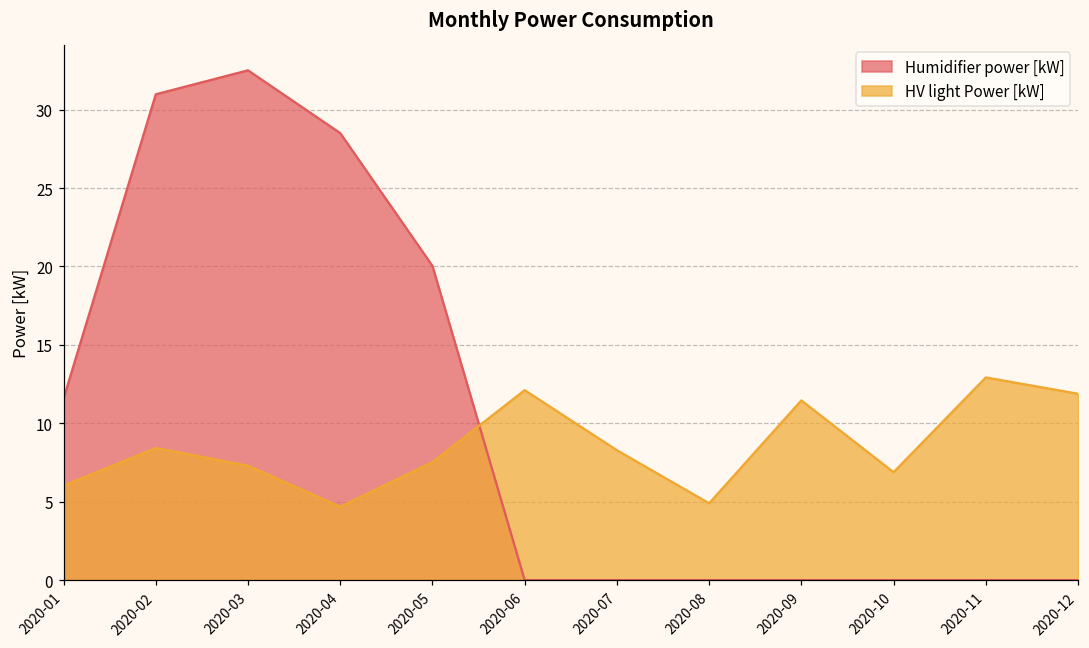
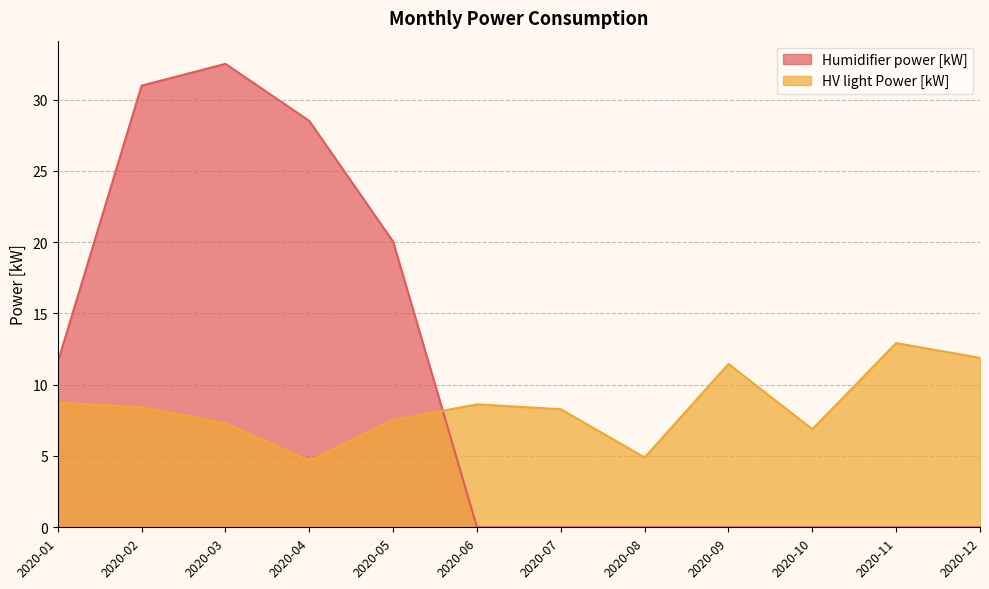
HV light Power [kW], 2020-01: 6.0 -> 8.7
HV light Power [kW], 2020-06: 12.1 -> 8.6
